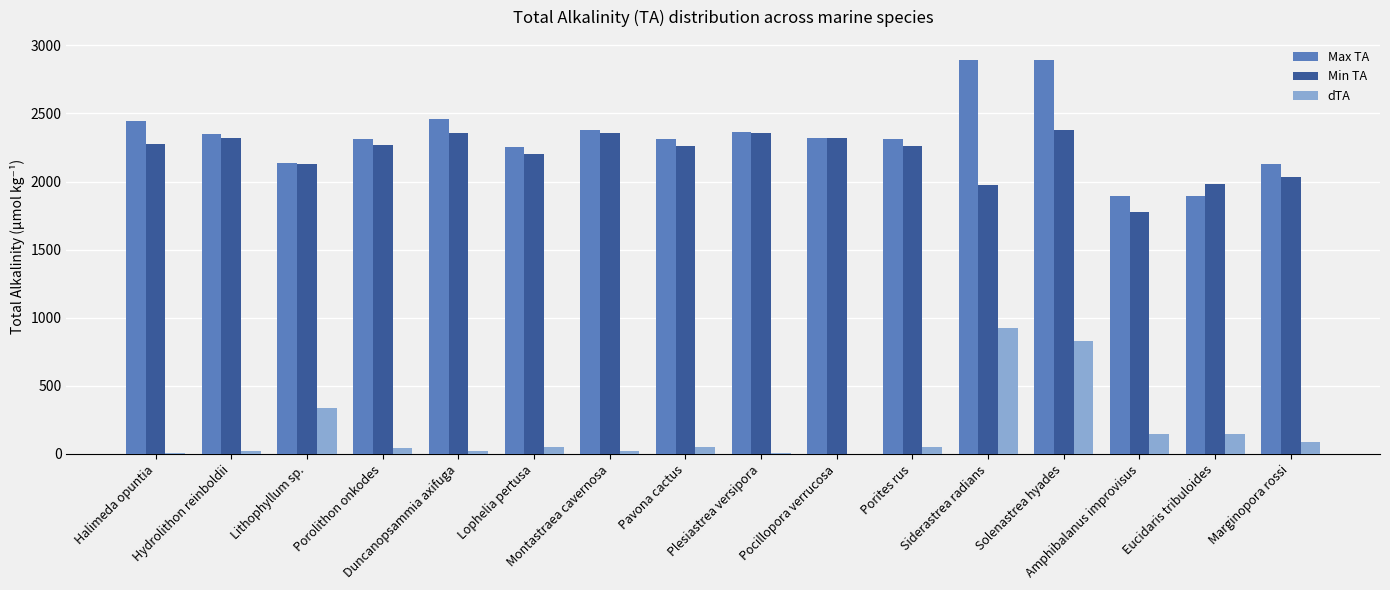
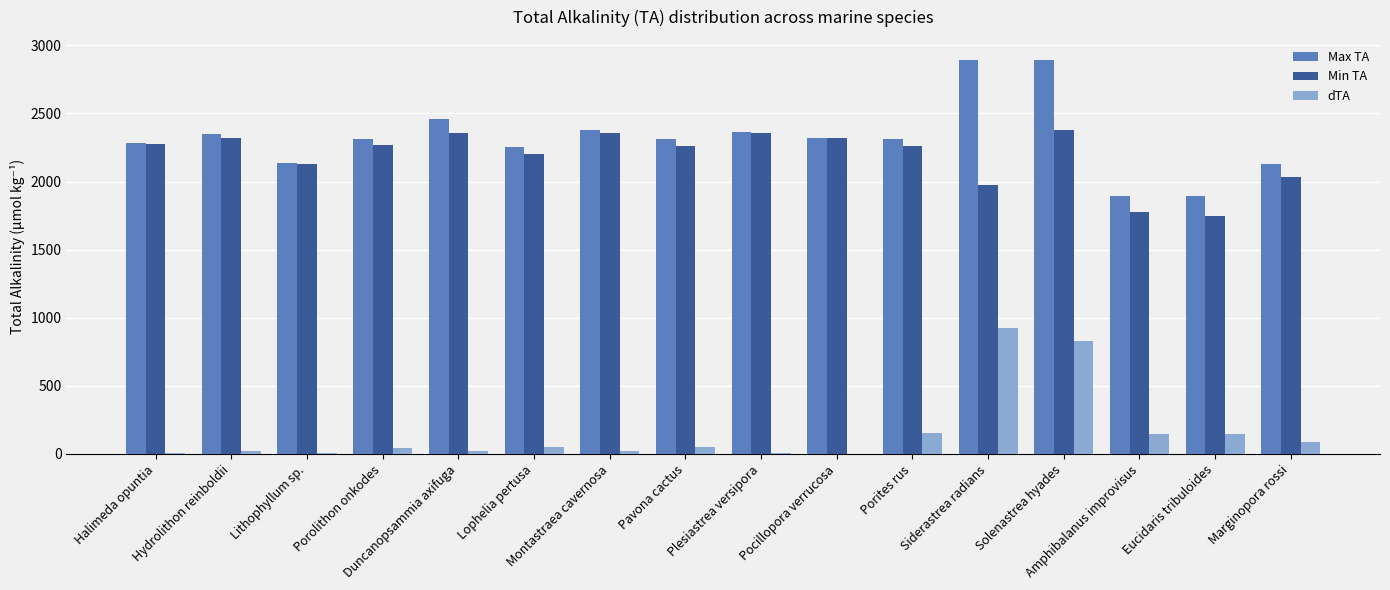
Max TA, Halimeda opuntia: 2440 -> 2290
dTA, Lithophyllum sp.: 340 -> 10
dTA, Porites rus: 50 -> 150
Min TA, Eucidaris tribuloides: 1980 -> 1740
